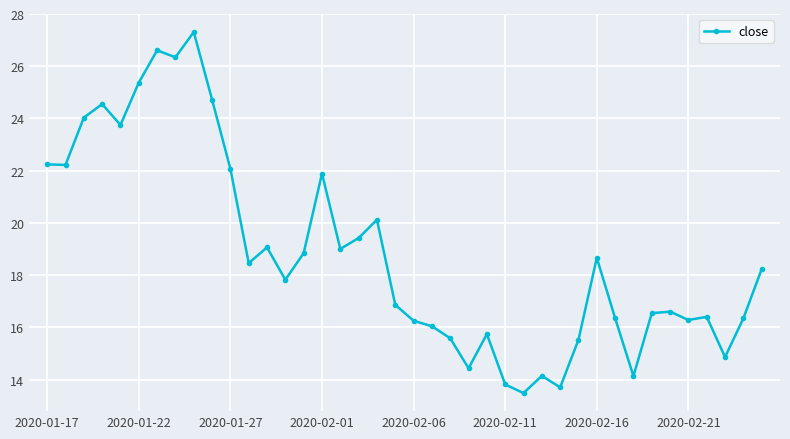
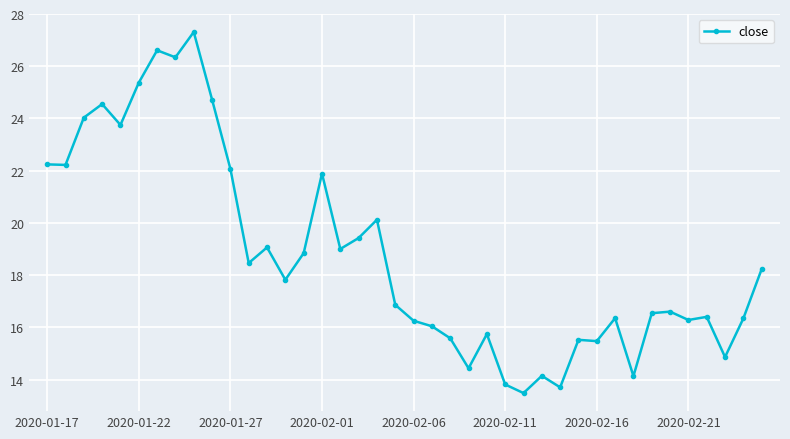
2020-02-16: 18.7 -> 15.5
